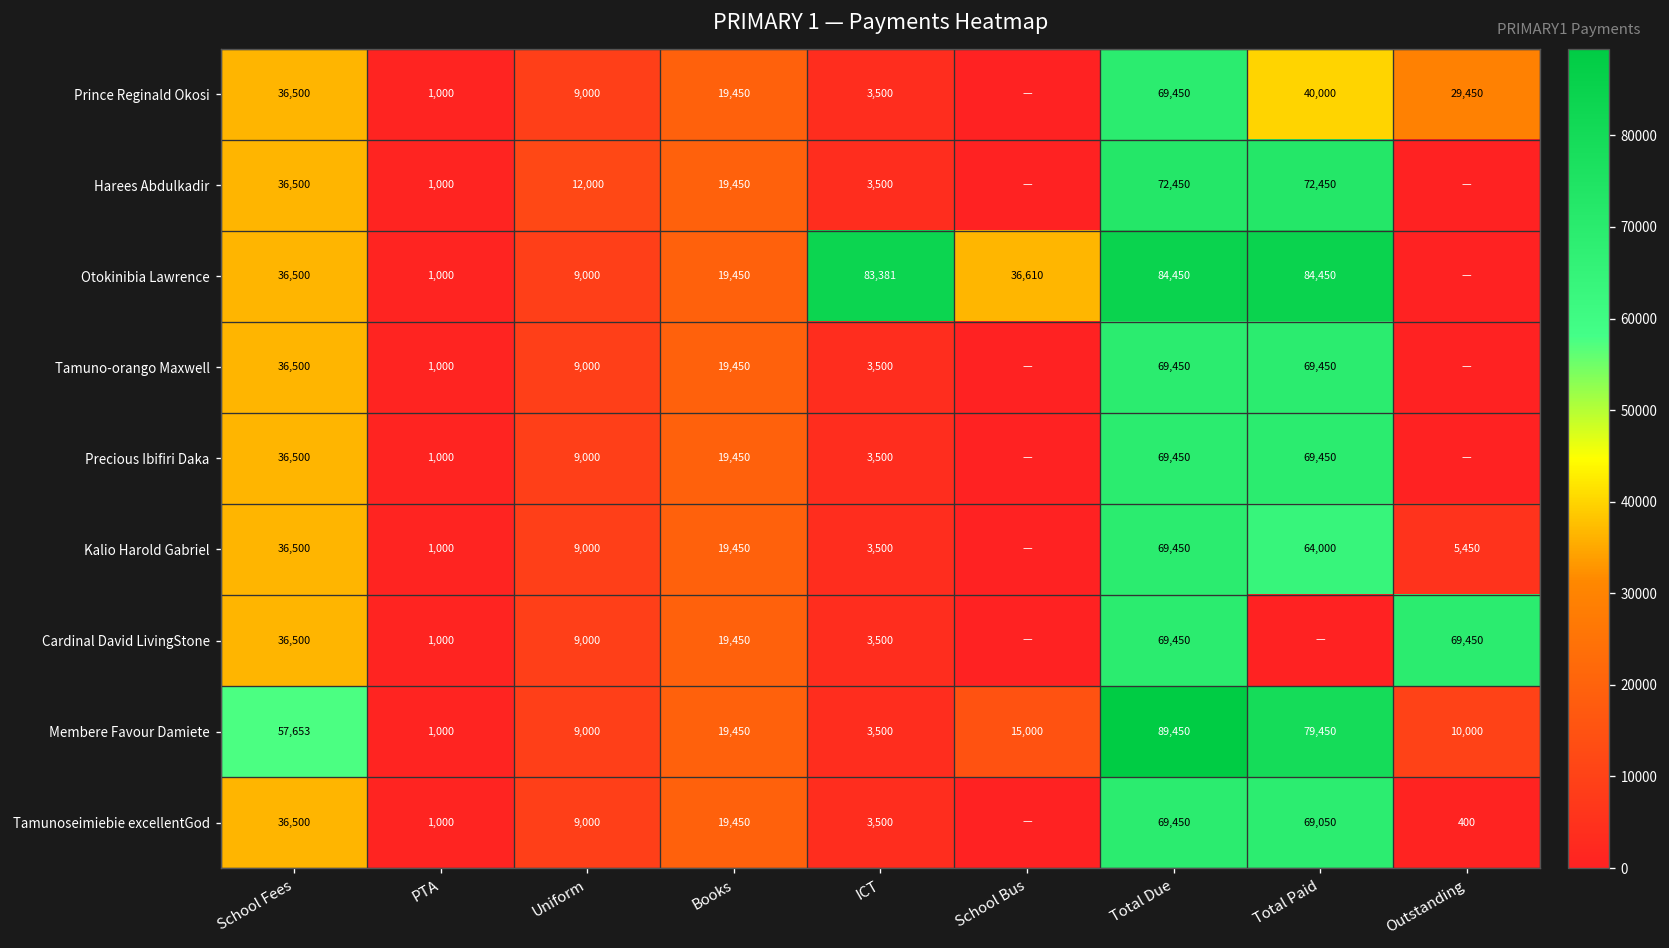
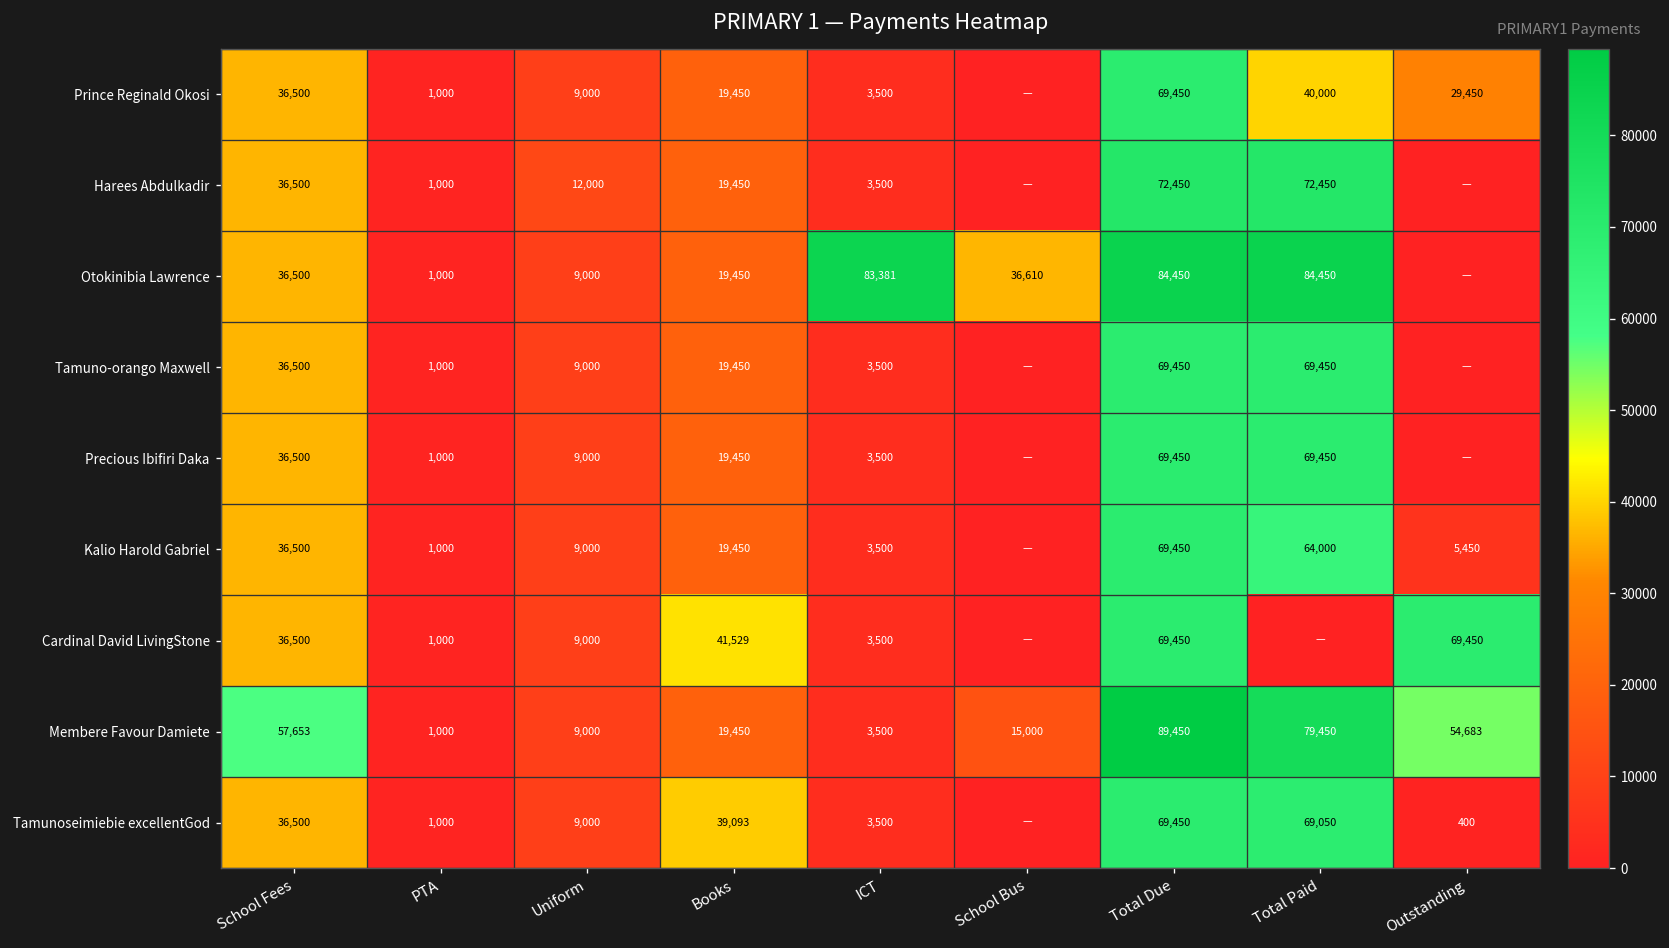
Cardinal David LivingStone, Books: 19,450 -> 41,529
Membere Favour Damiete, Outstanding: 10,000 -> 54,683
Tamunoseimiebie excellentGod, Books: 19,450 -> 39,093
